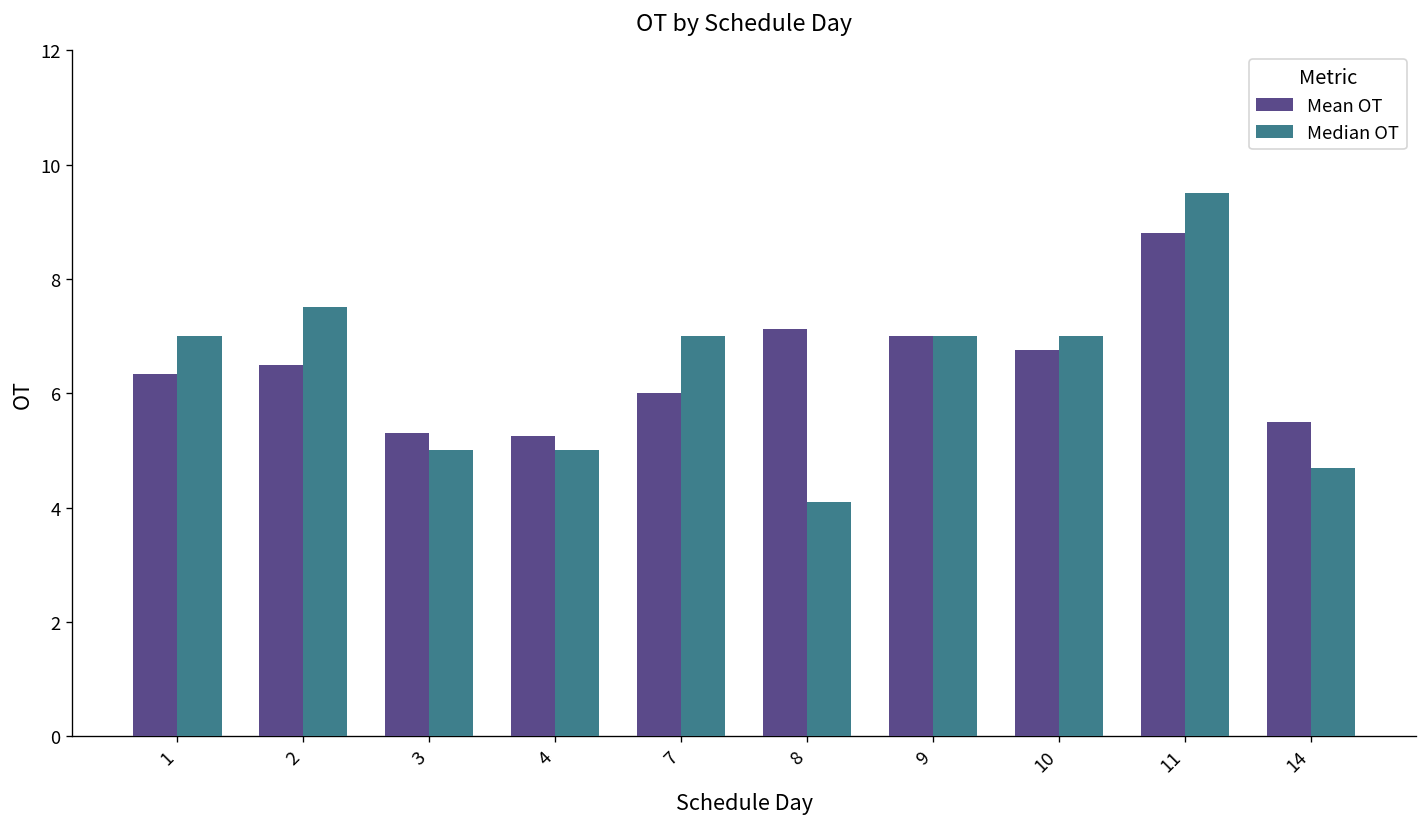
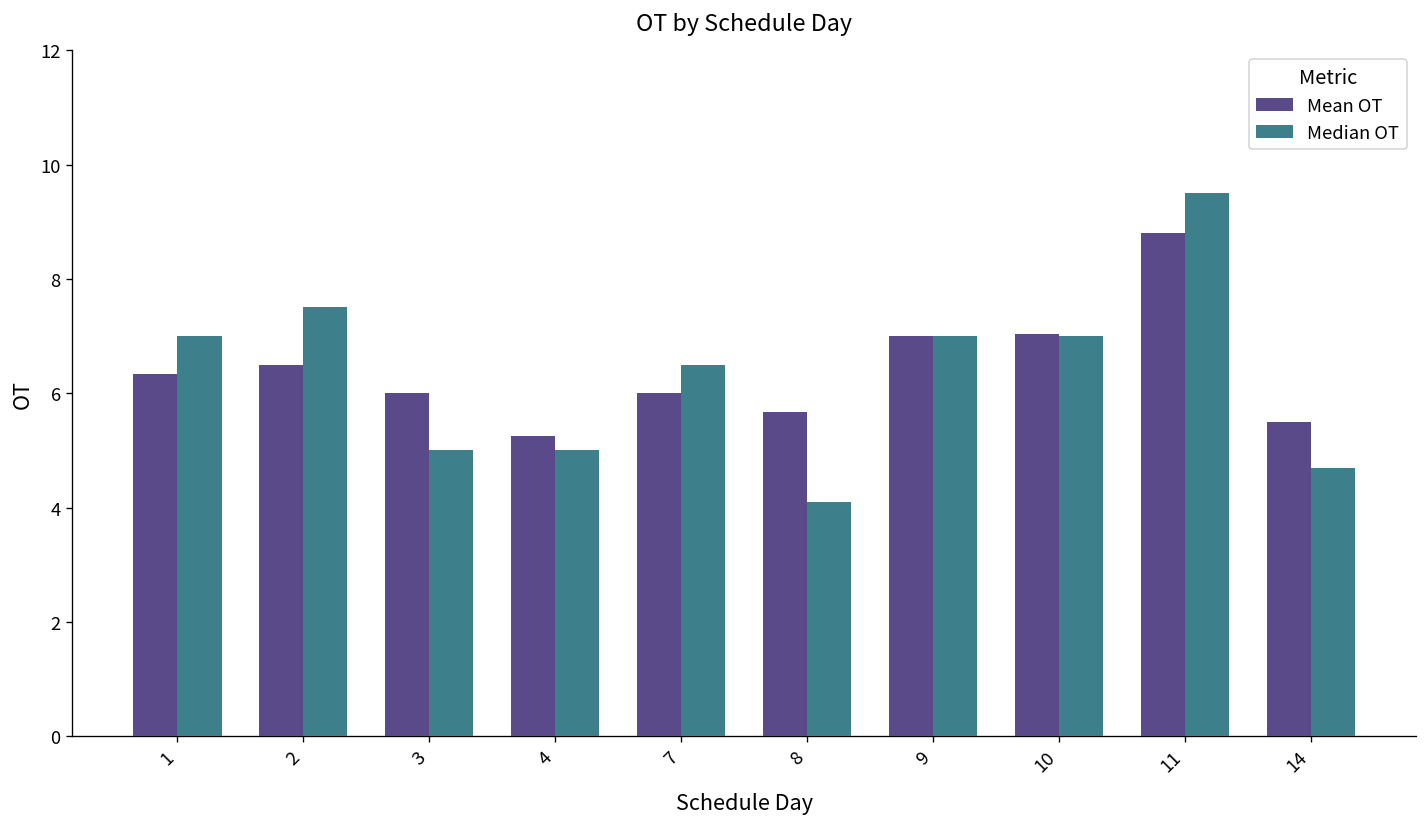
Mean OT, 3: 5.3 -> 6.0
Median OT, 7: 7.0 -> 6.5
Mean OT, 8: 7.1 -> 5.7
Mean OT, 10: 6.8 -> 7.0
